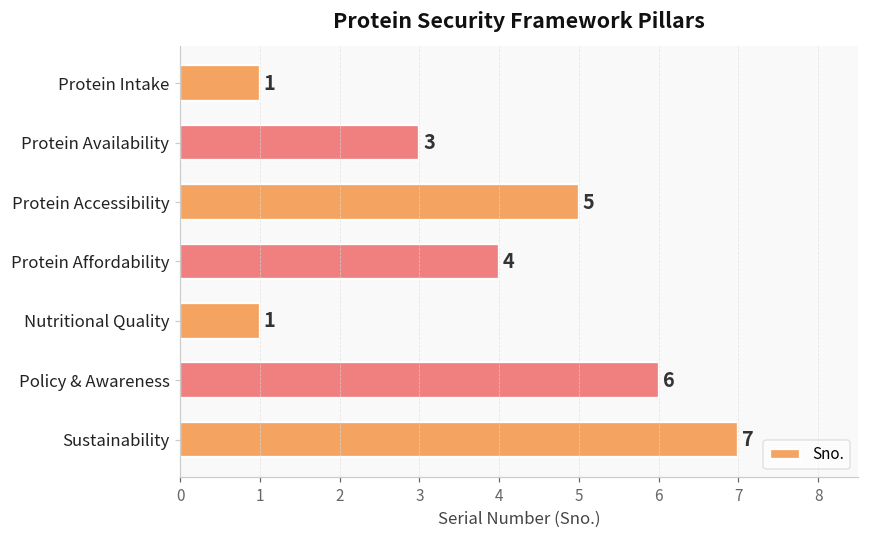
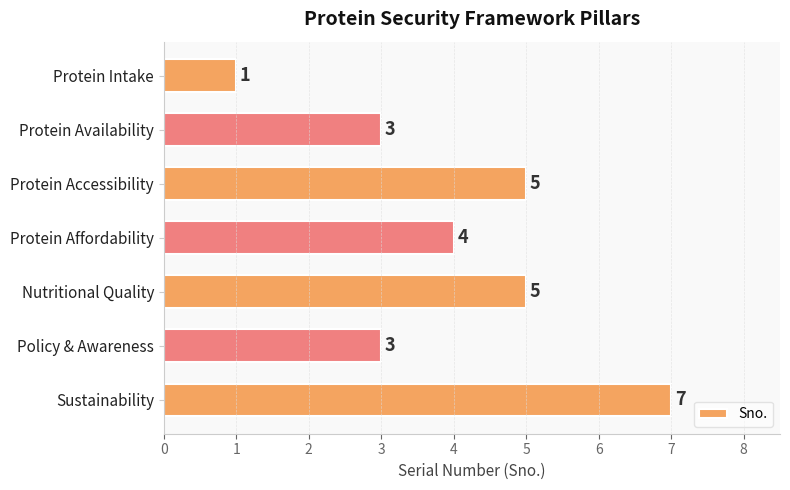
Nutritional Quality: 1 -> 5
Policy & Awareness: 6 -> 3
